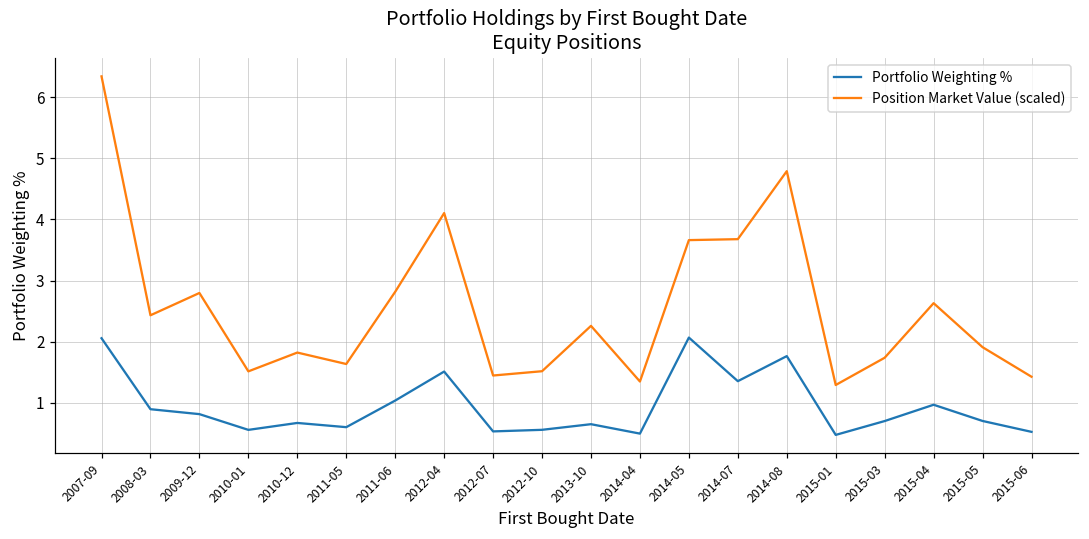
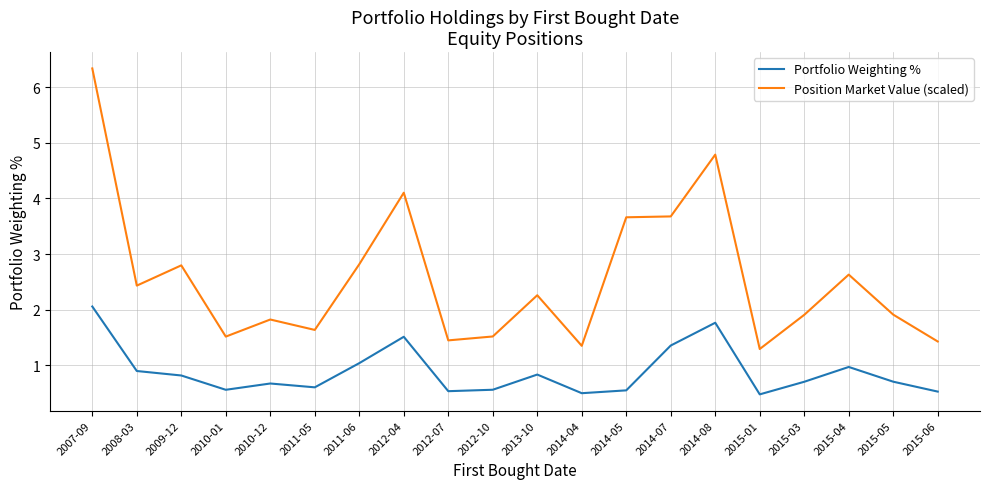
Portfolio Weighting %, 2013-10: 0.7 -> 0.8
Portfolio Weighting %, 2014-05: 2.1 -> 0.5
Position Market Value (scaled), 2015-03: 1.7 -> 1.9
